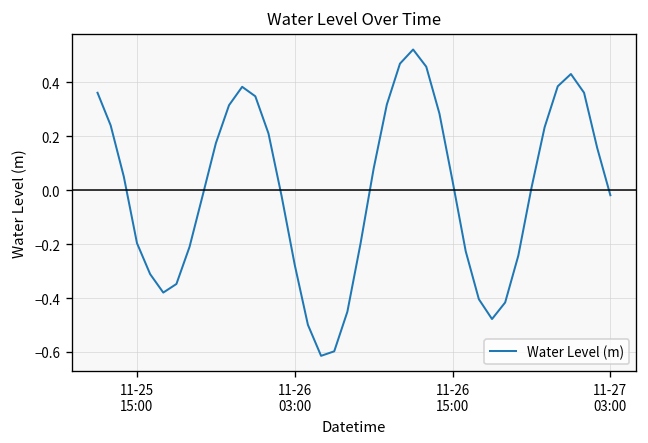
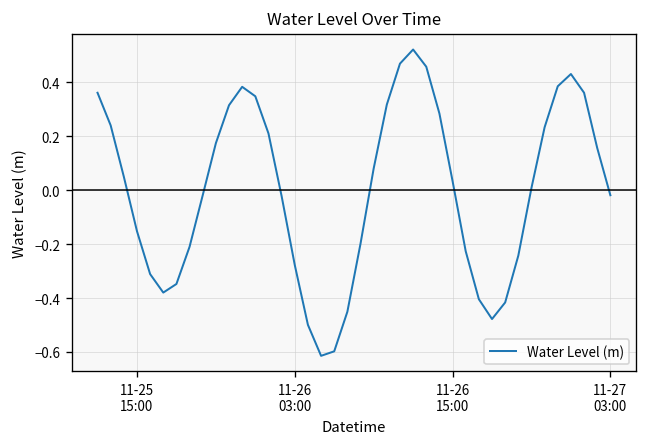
11-25 15:00: -0.20 -> -0.15
